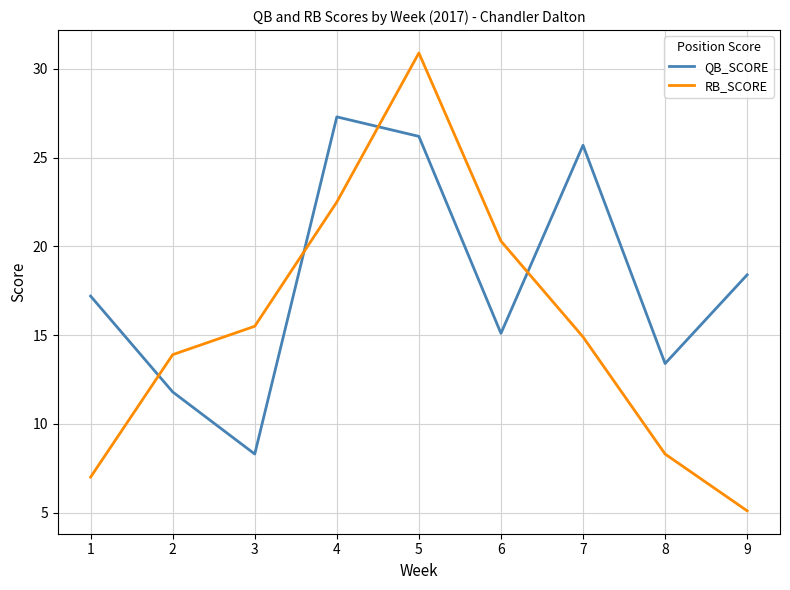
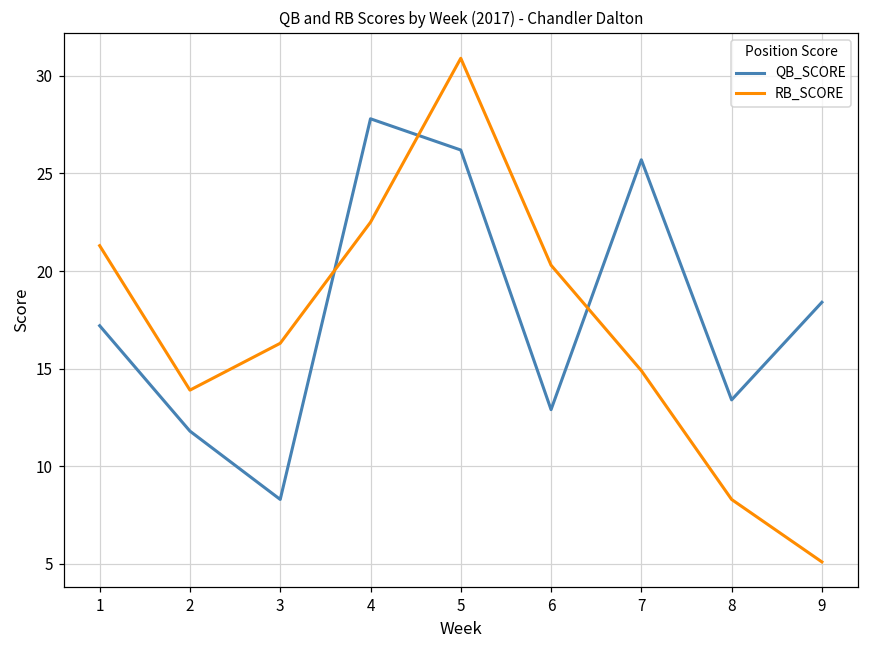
RB_SCORE, 1: 7.0 -> 21.3
RB_SCORE, 3: 15.5 -> 16.3
QB_SCORE, 4: 27.3 -> 27.8
QB_SCORE, 6: 15.1 -> 12.9
